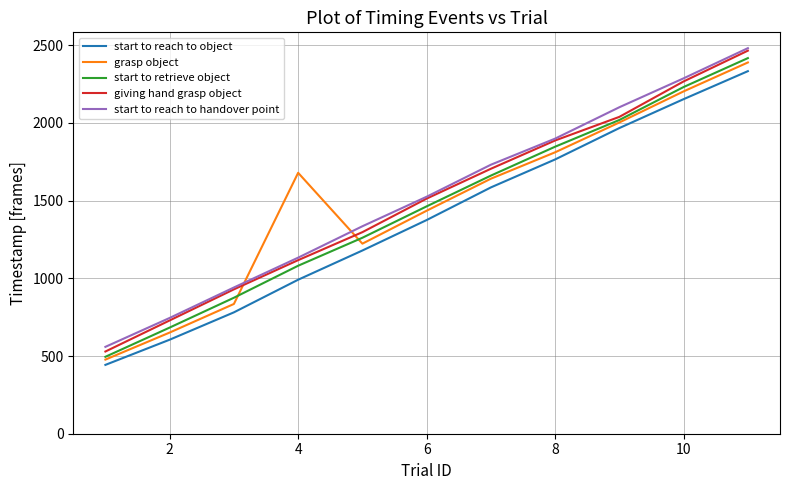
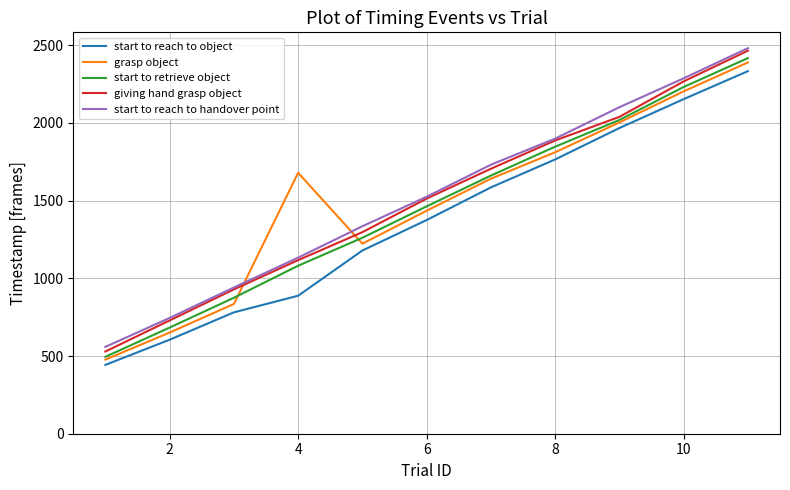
start to reach to object, 4: 990 -> 890
